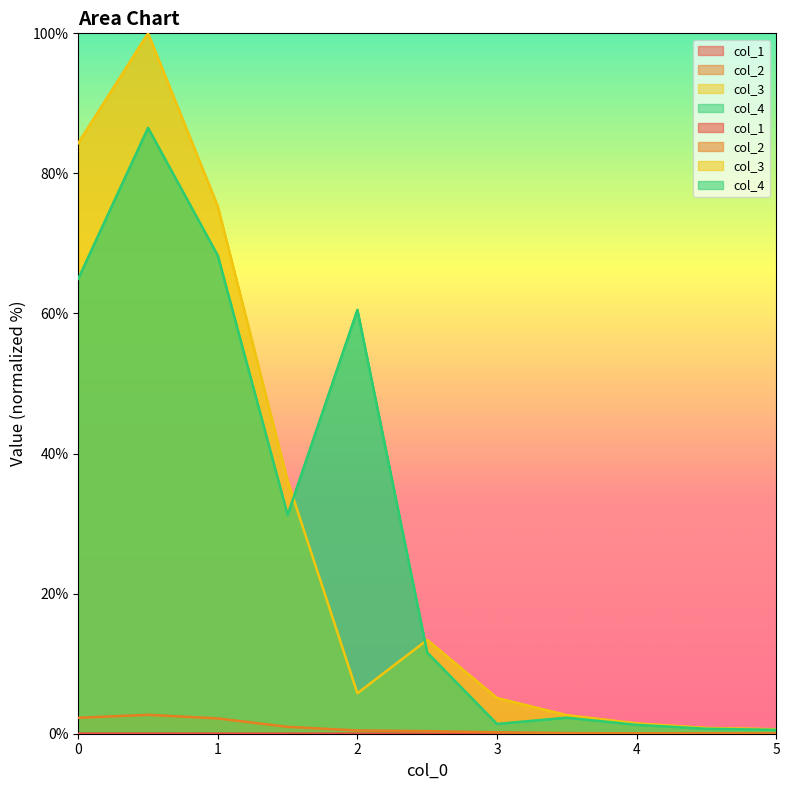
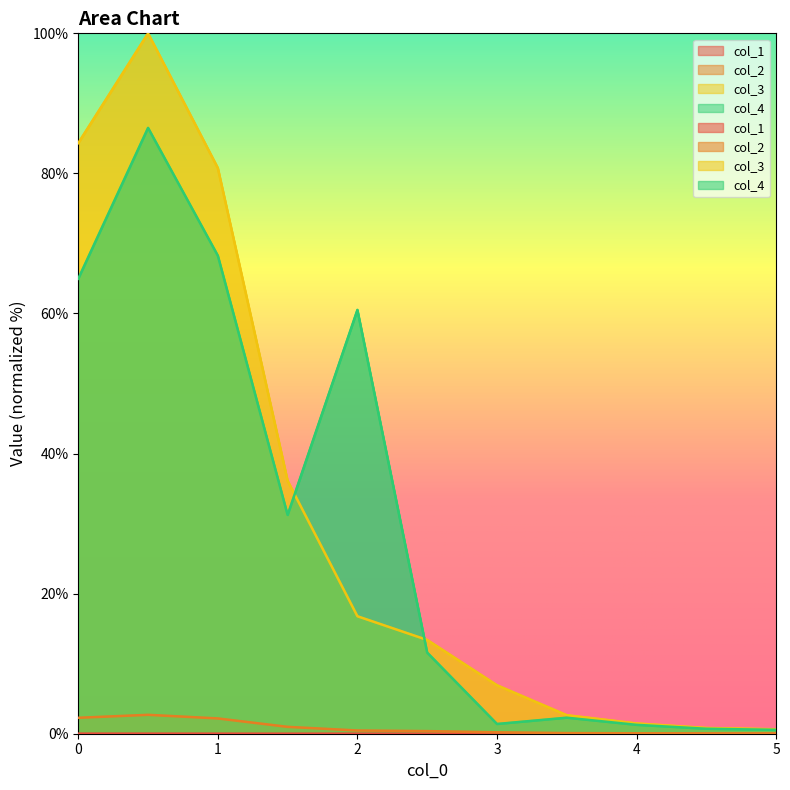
col_3, 1: 75% -> 81%
col_3, 2: 6% -> 17%
col_3, 3: 5% -> 7%
